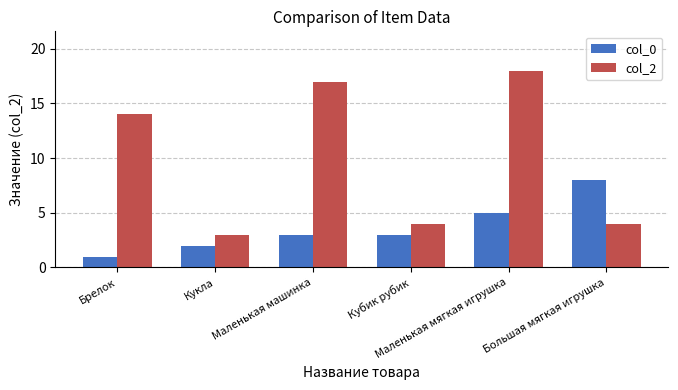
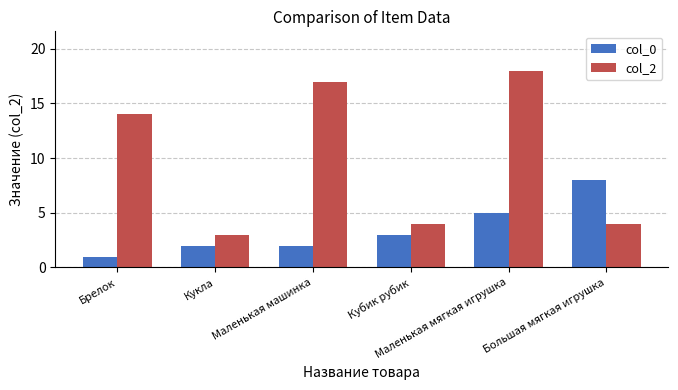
col_0, Маленькая машинка: 3 -> 2
